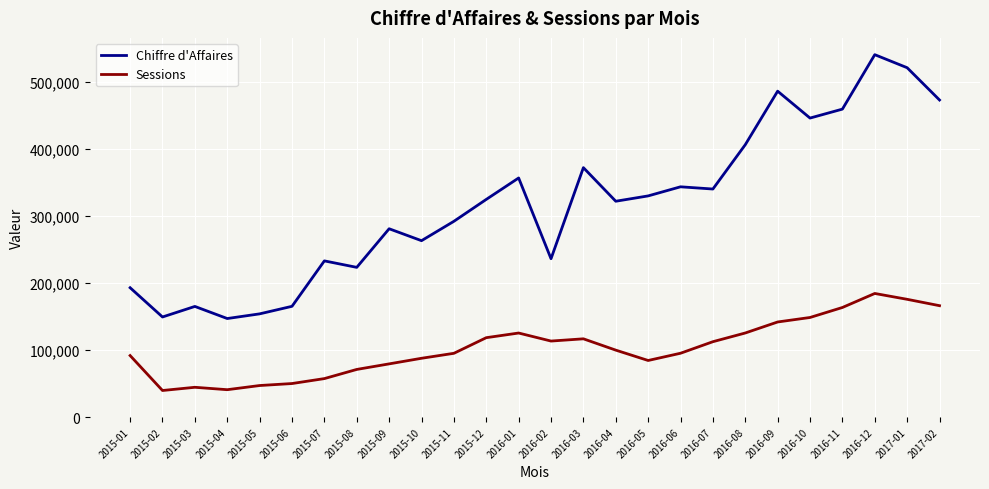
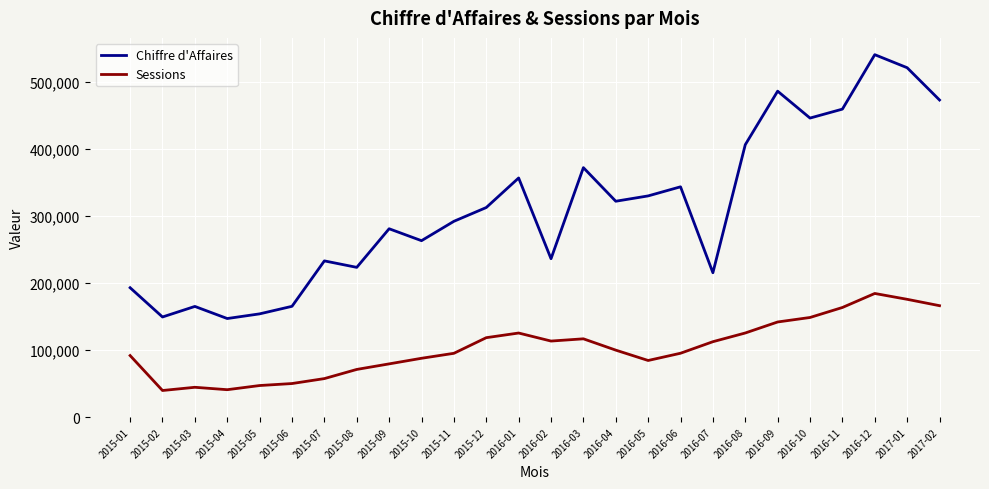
Chiffre d'Affaires, 2015-12: 320,000 -> 310,000
Chiffre d'Affaires, 2016-07: 340,000 -> 220,000
